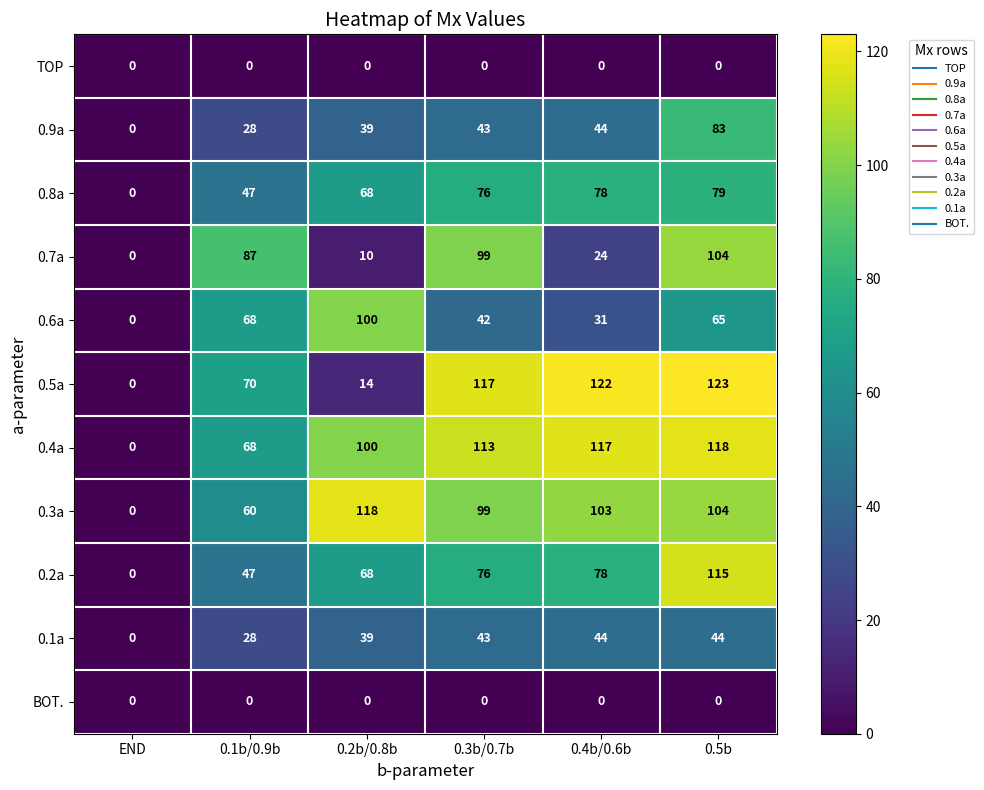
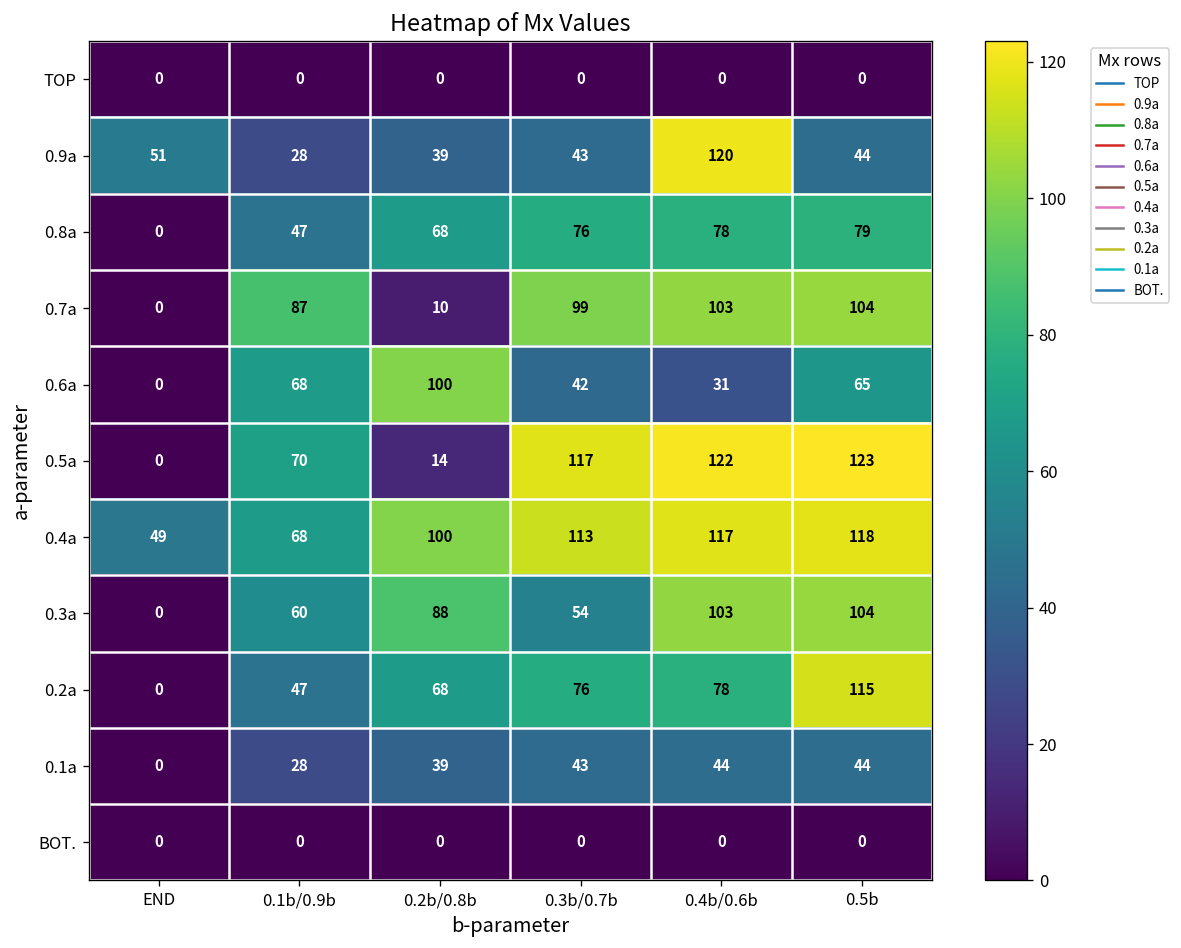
0.9a, END: 0 -> 51
0.9a, 0.4b/0.6b: 44 -> 120
0.9a, 0.5b: 83 -> 44
0.7a, 0.4b/0.6b: 24 -> 103
0.4a, END: 0 -> 49
0.3a, 0.2b/0.8b: 118 -> 88
0.3a, 0.3b/0.7b: 99 -> 54
